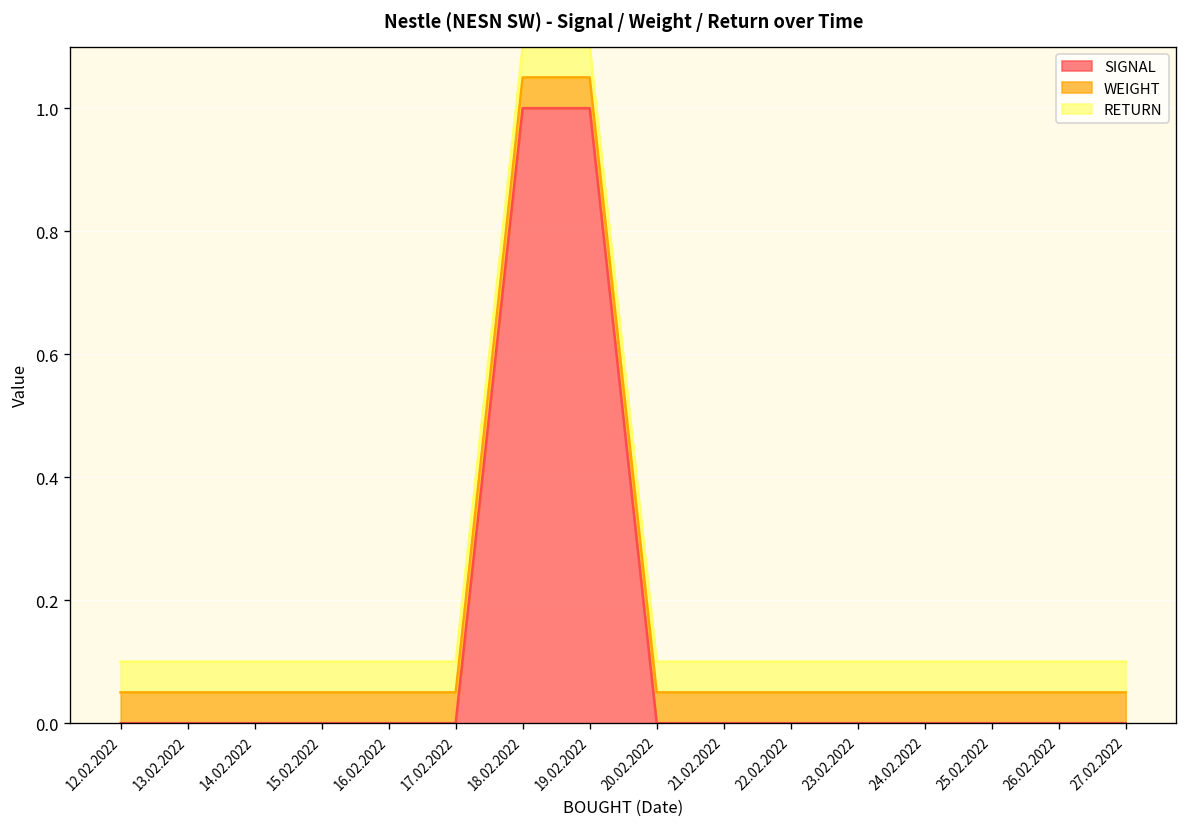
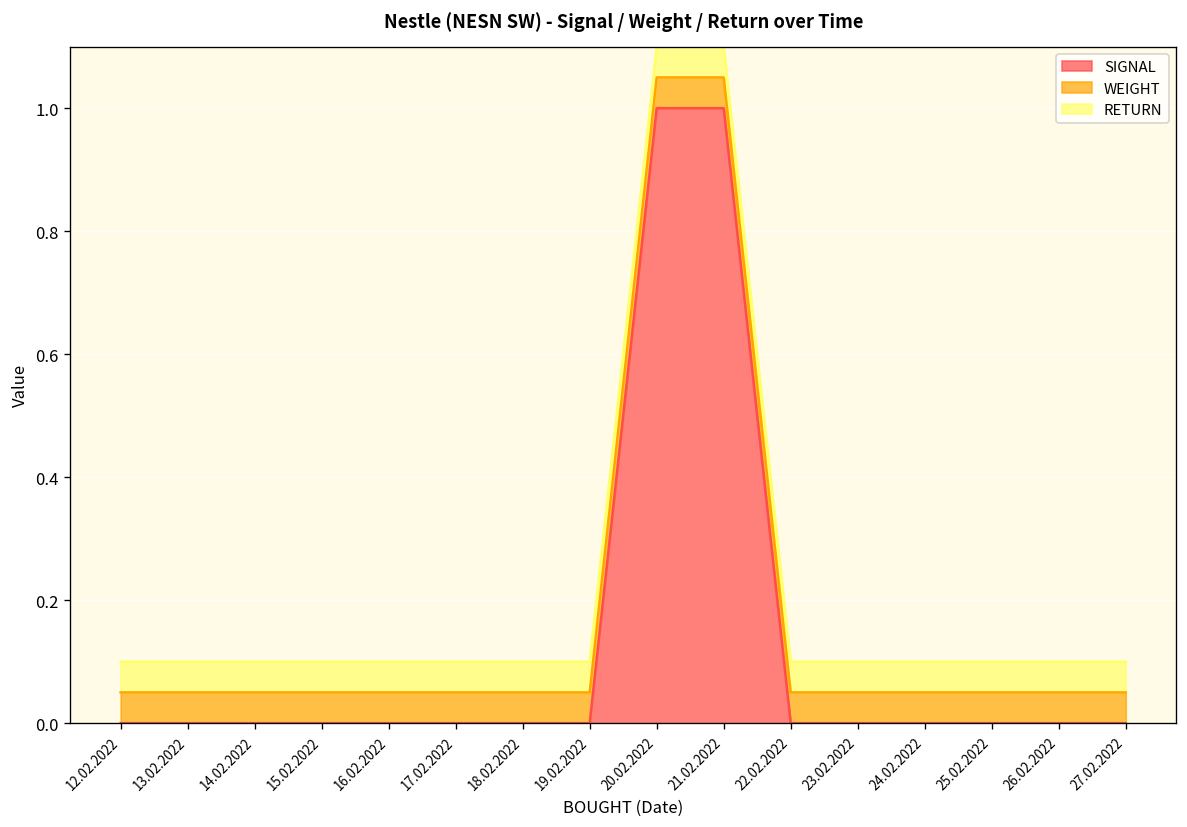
SIGNAL, 18.02.2022: 1 -> 0
SIGNAL, 19.02.2022: 1 -> 0
SIGNAL, 20.02.2022: 0 -> 1
SIGNAL, 21.02.2022: 0 -> 1
